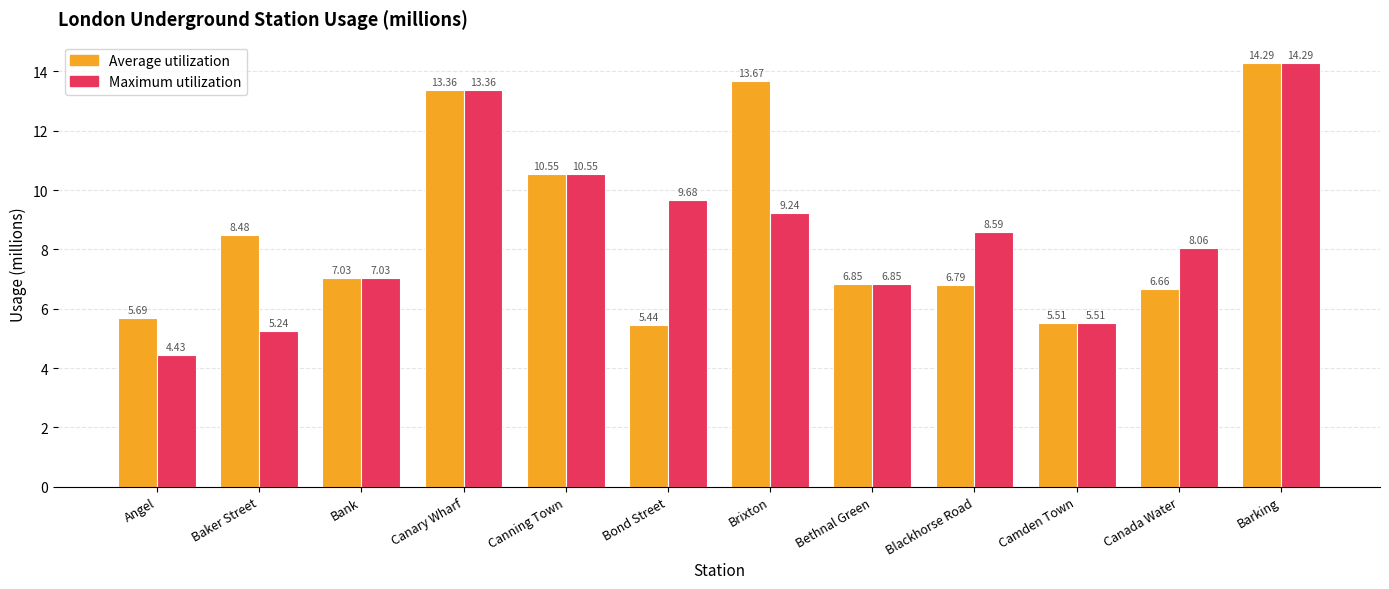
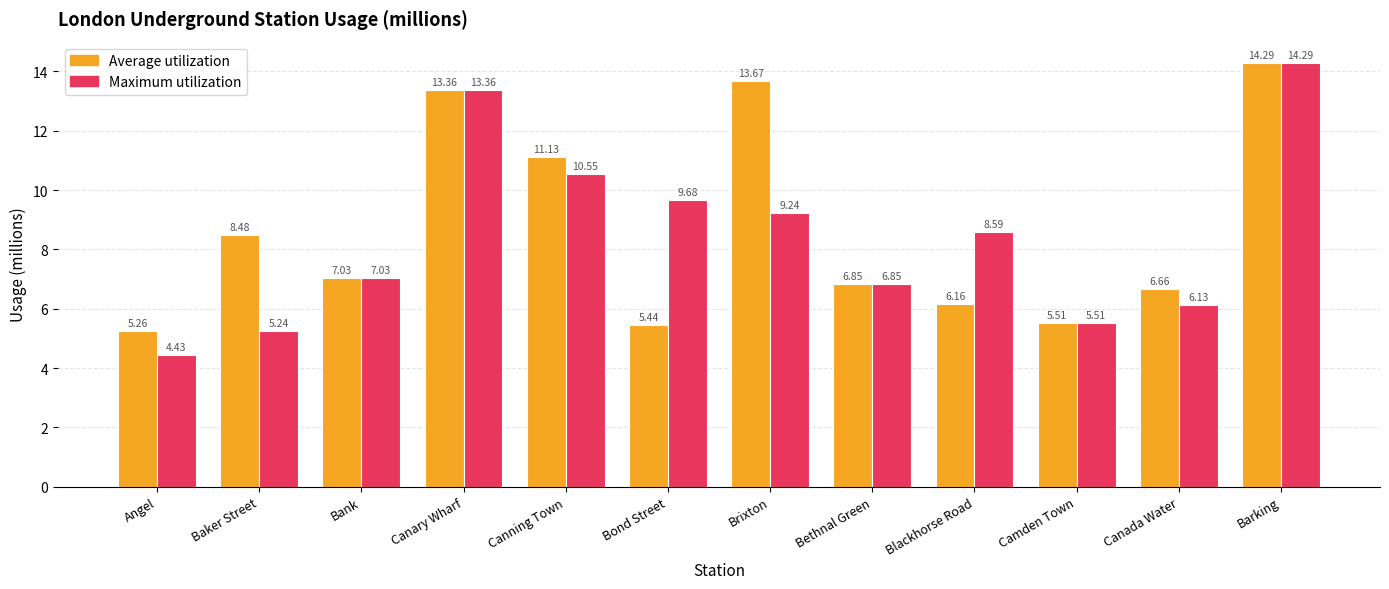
Average utilization, Angel: 5.69 -> 5.26
Average utilization, Canning Town: 10.55 -> 11.13
Average utilization, Blackhorse Road: 6.79 -> 6.16
Maximum utilization, Canada Water: 8.06 -> 6.13
